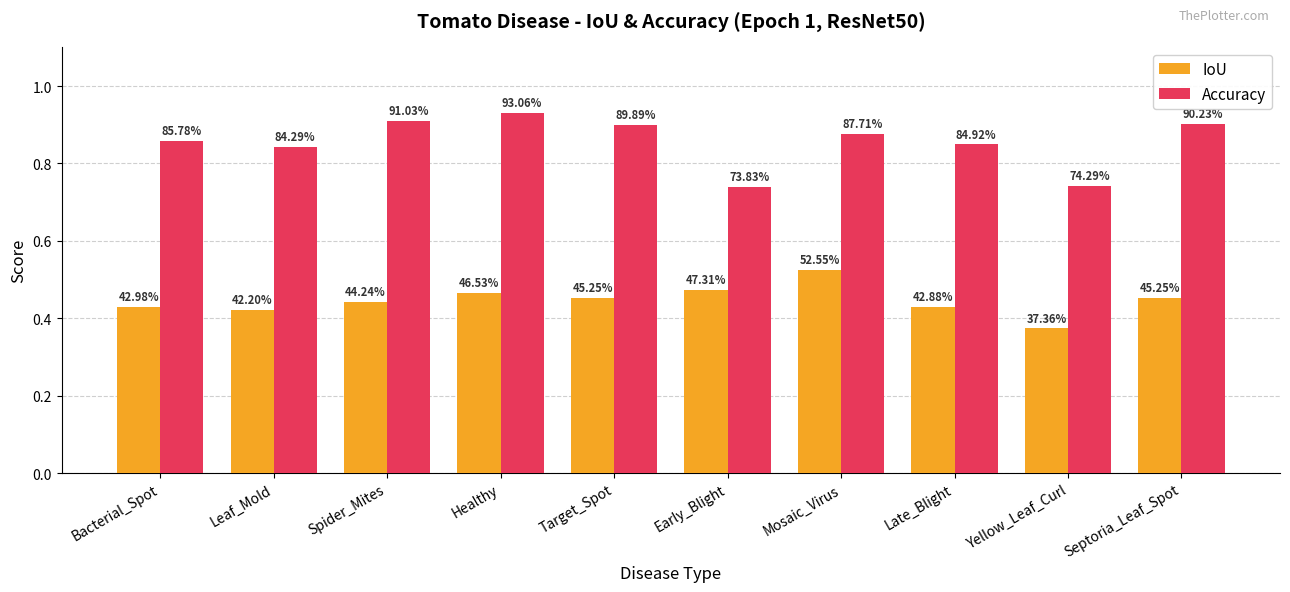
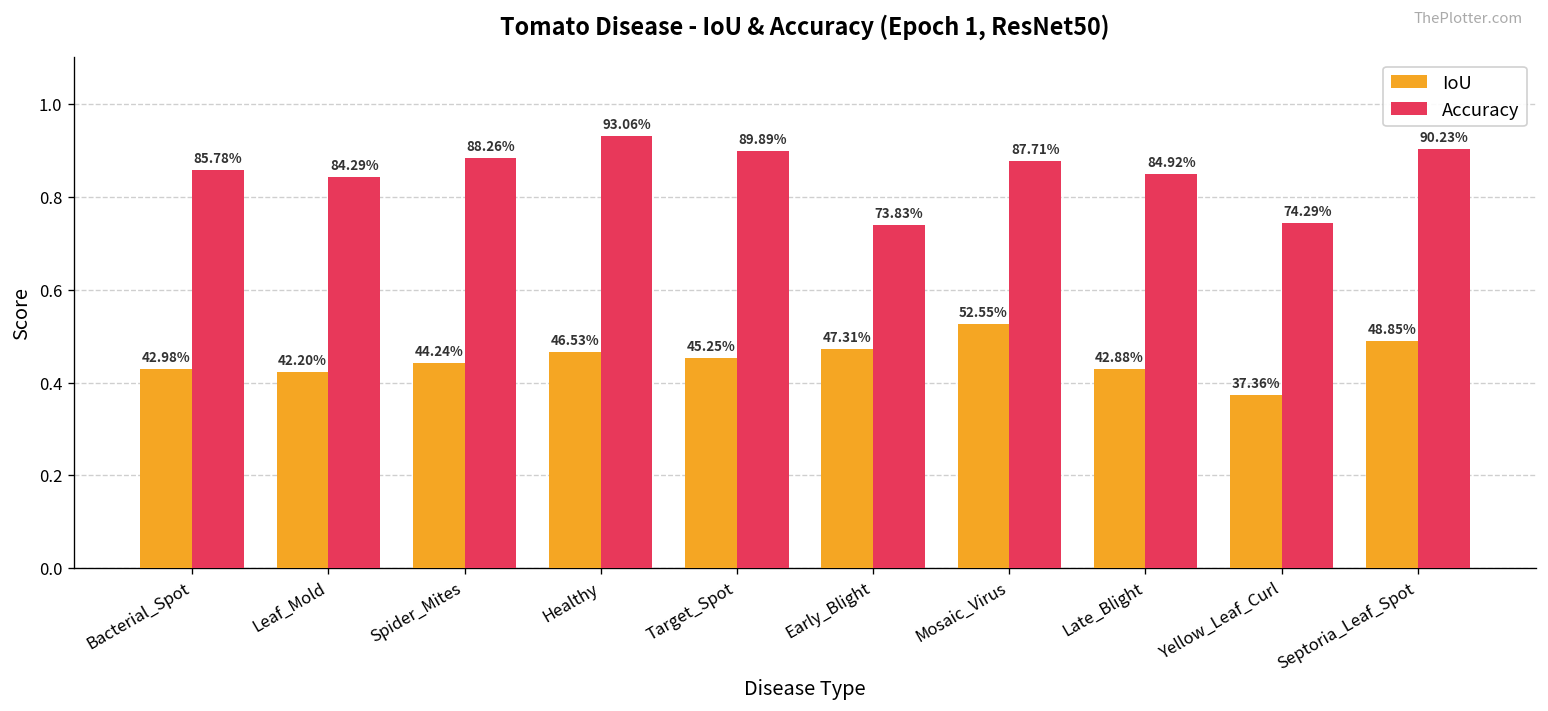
Accuracy, Spider_Mites: 91.03% -> 88.26%
IoU, Septoria_Leaf_Spot: 45.25% -> 48.85%
